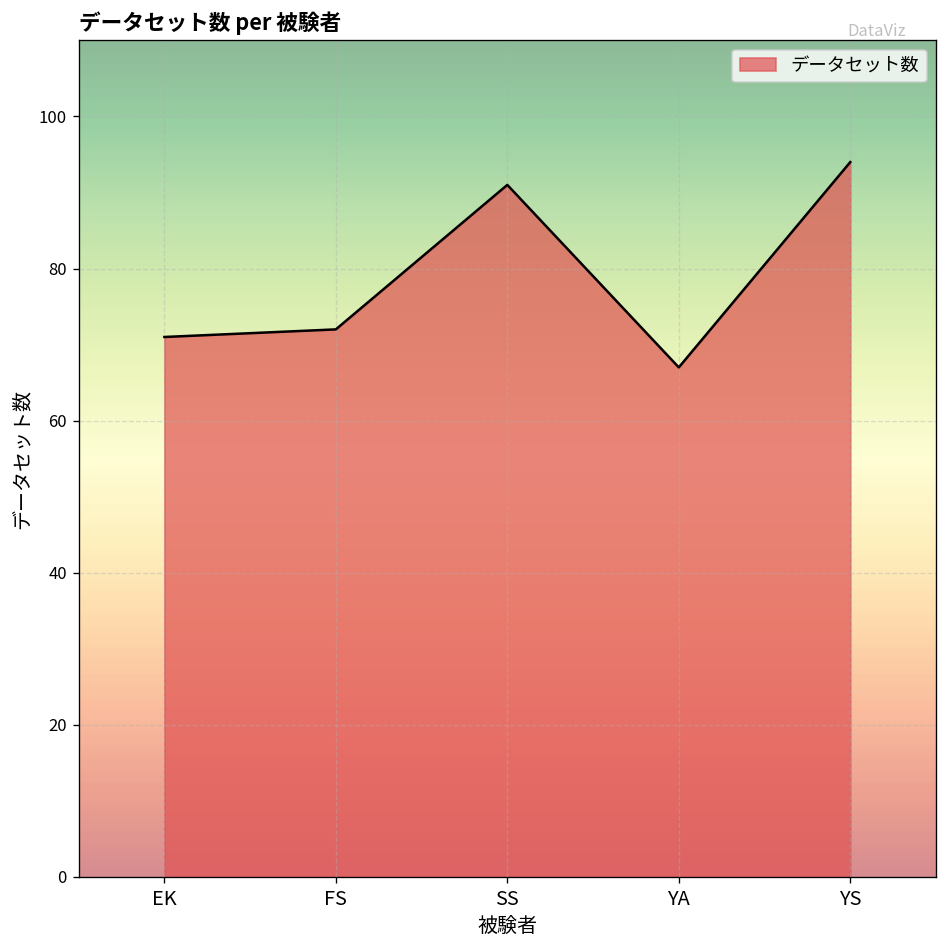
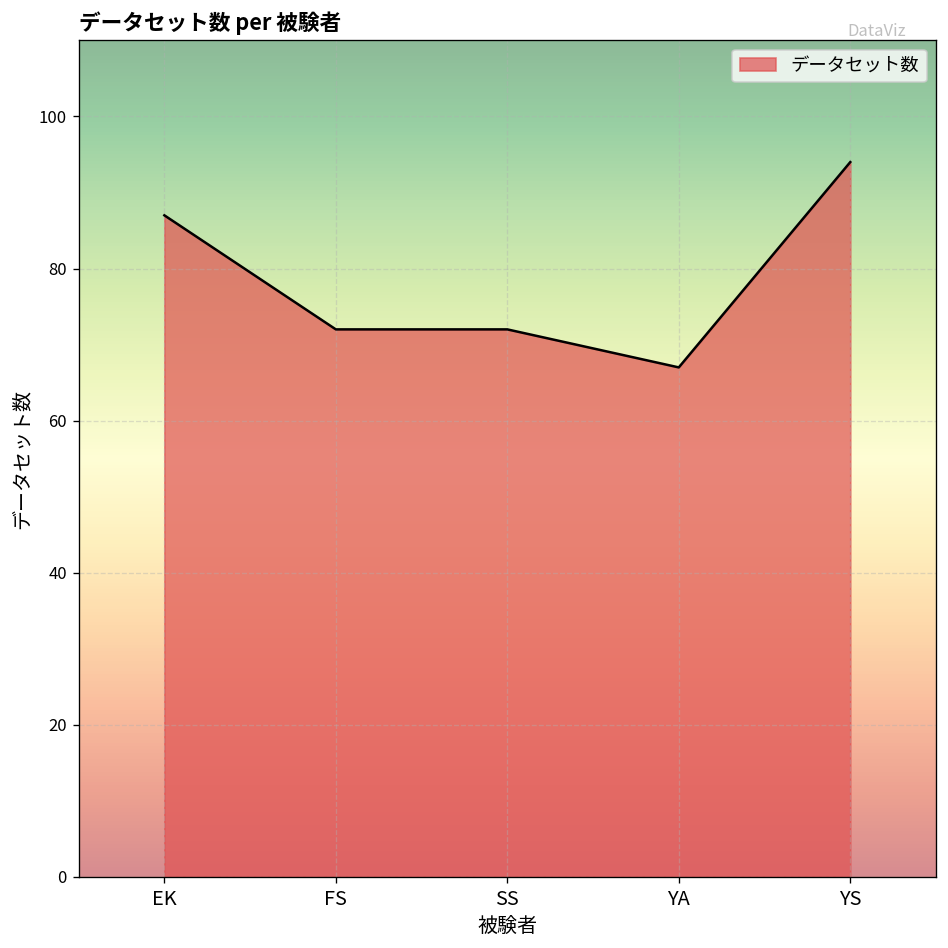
EK: 71 -> 87
SS: 91 -> 72
